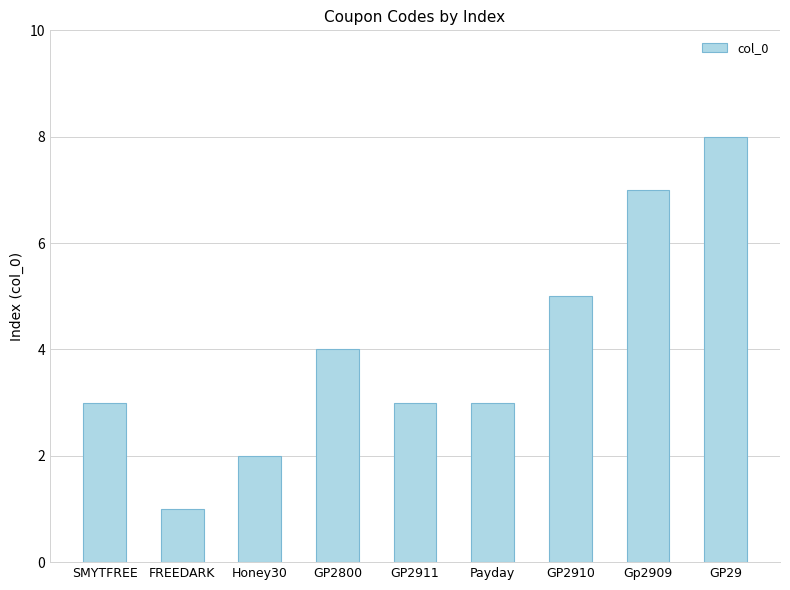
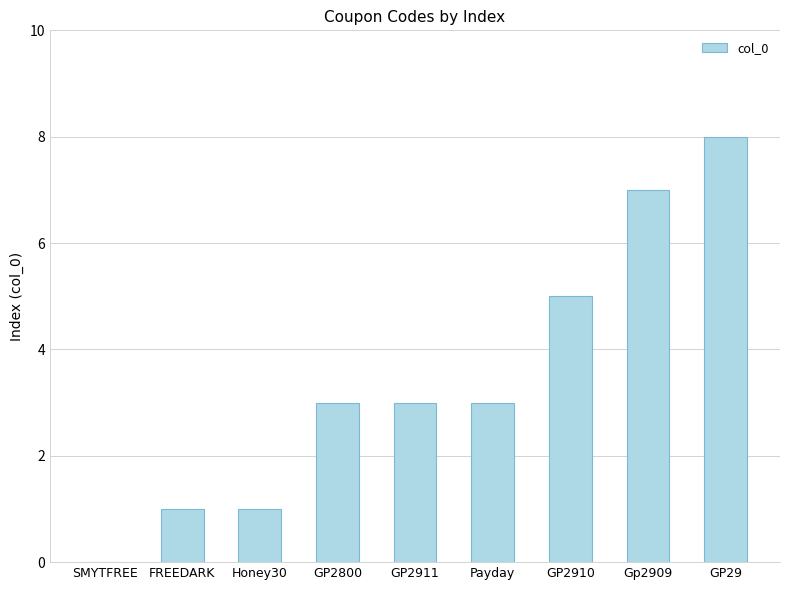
SMYTFREE: 3 -> 0
Honey30: 2 -> 1
GP2800: 4 -> 3
